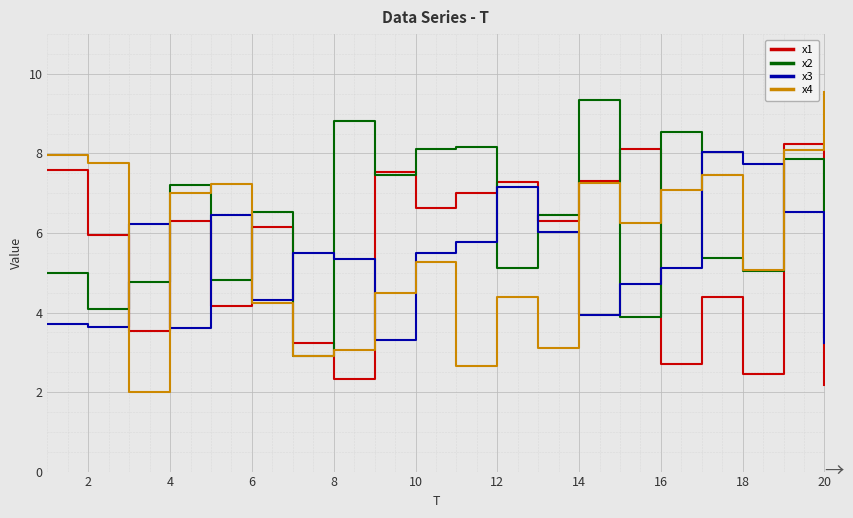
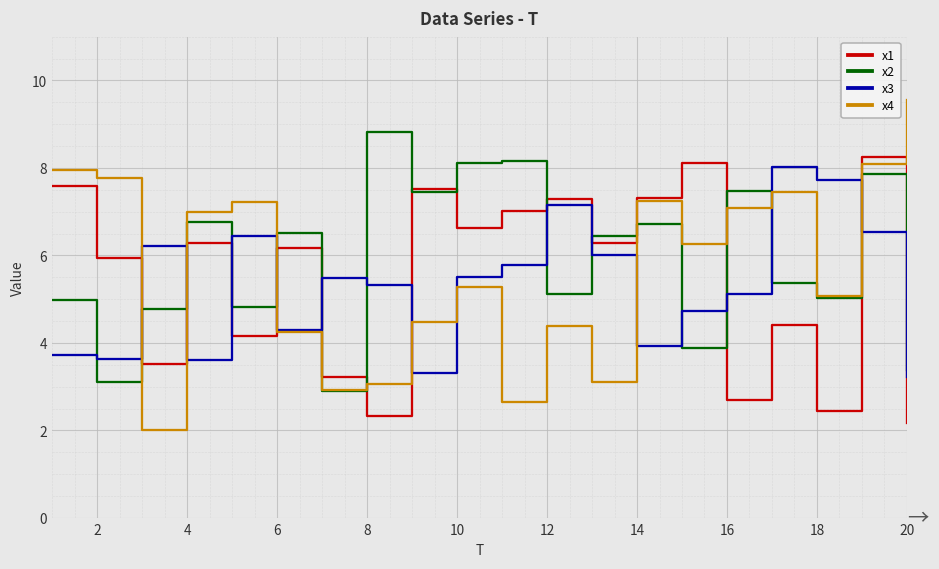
x2, 2: 4.1 -> 3.1
x2, 4: 7.2 -> 6.8
x2, 14: 9.3 -> 6.7
x2, 16: 8.5 -> 7.5
